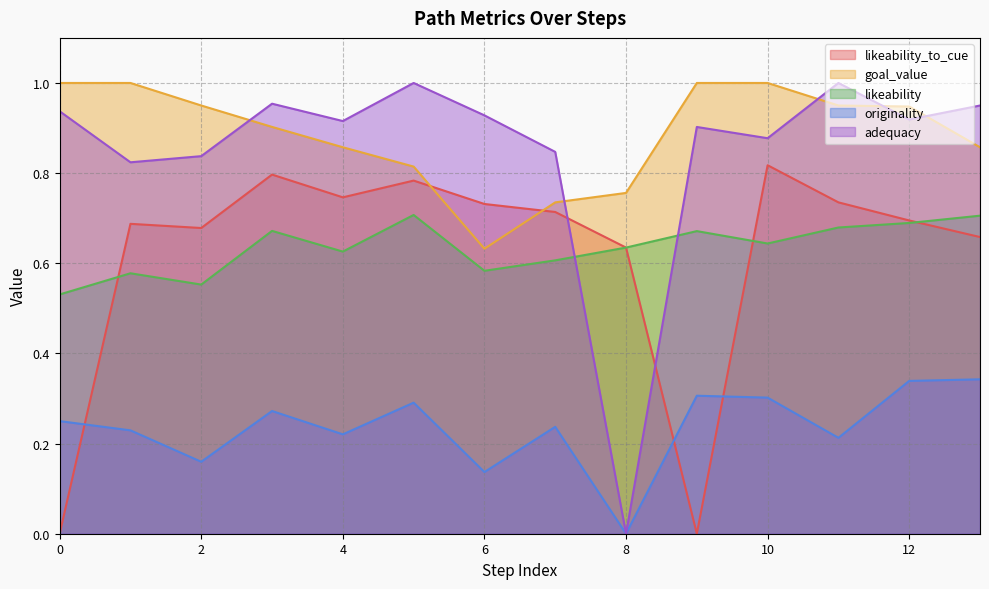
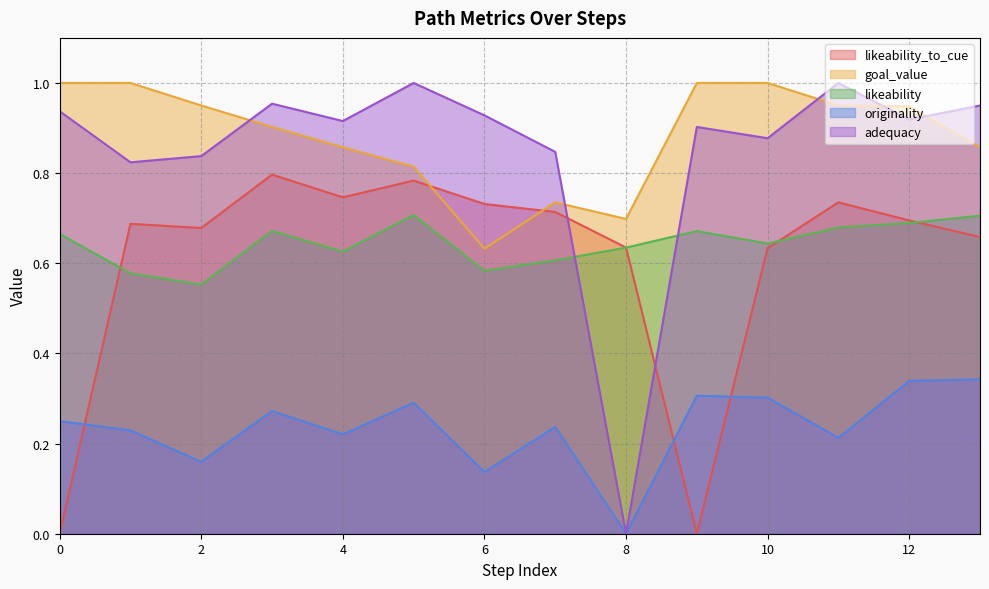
likeability, 0: 0.53 -> 0.67
goal_value, 8: 0.76 -> 0.70
likeability_to_cue, 10: 0.82 -> 0.63
